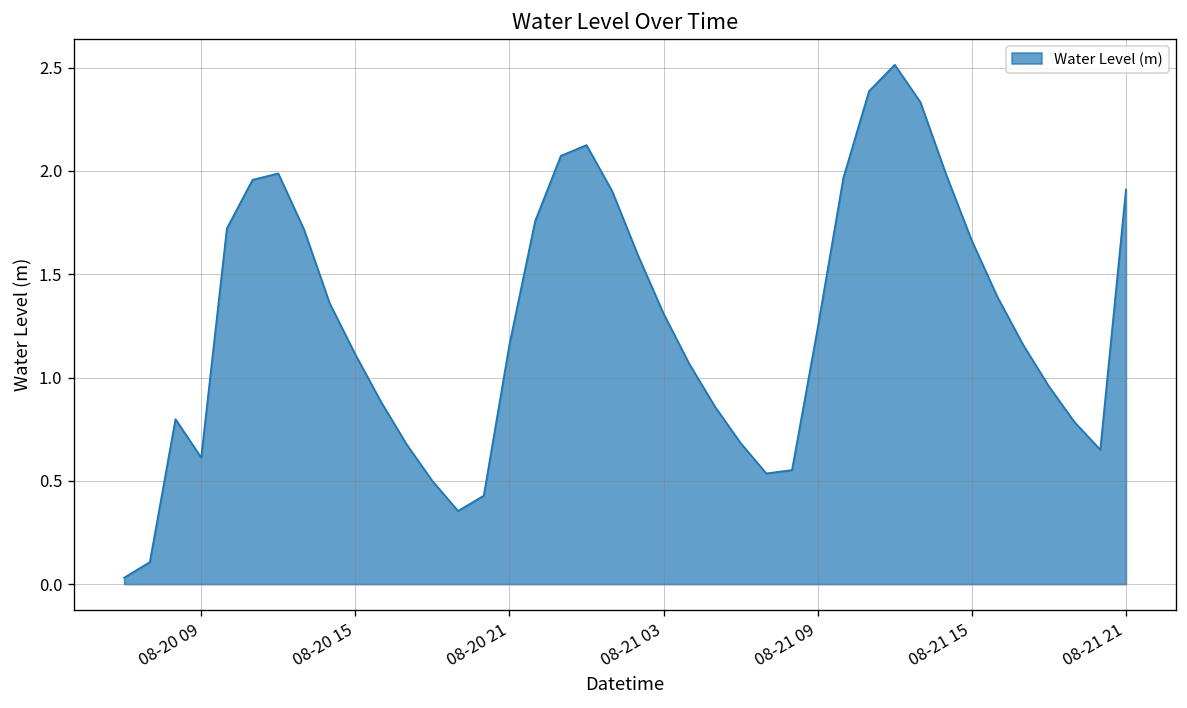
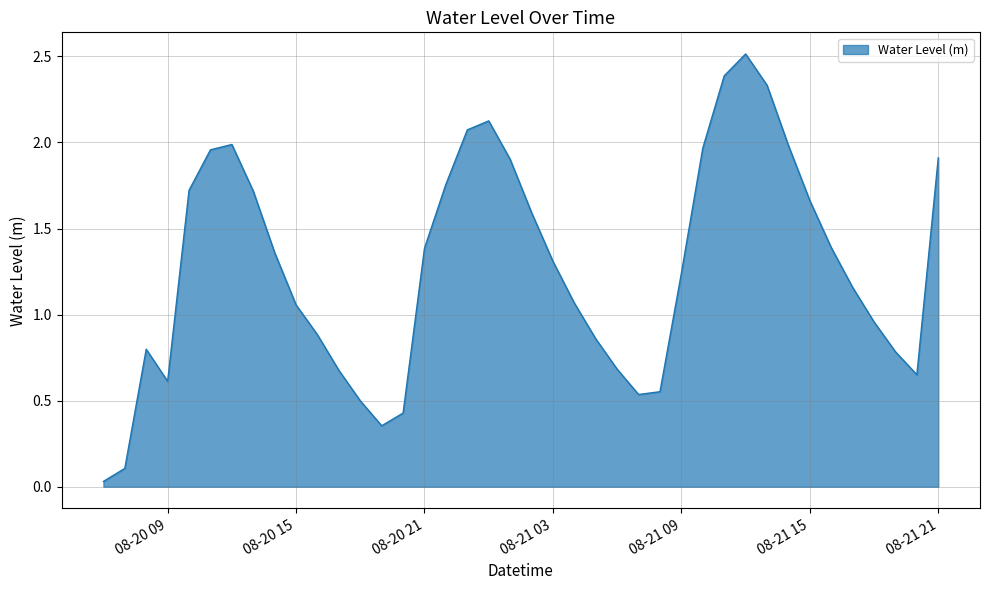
08-20 15: 1.11 -> 1.06
08-20 21: 1.16 -> 1.39
